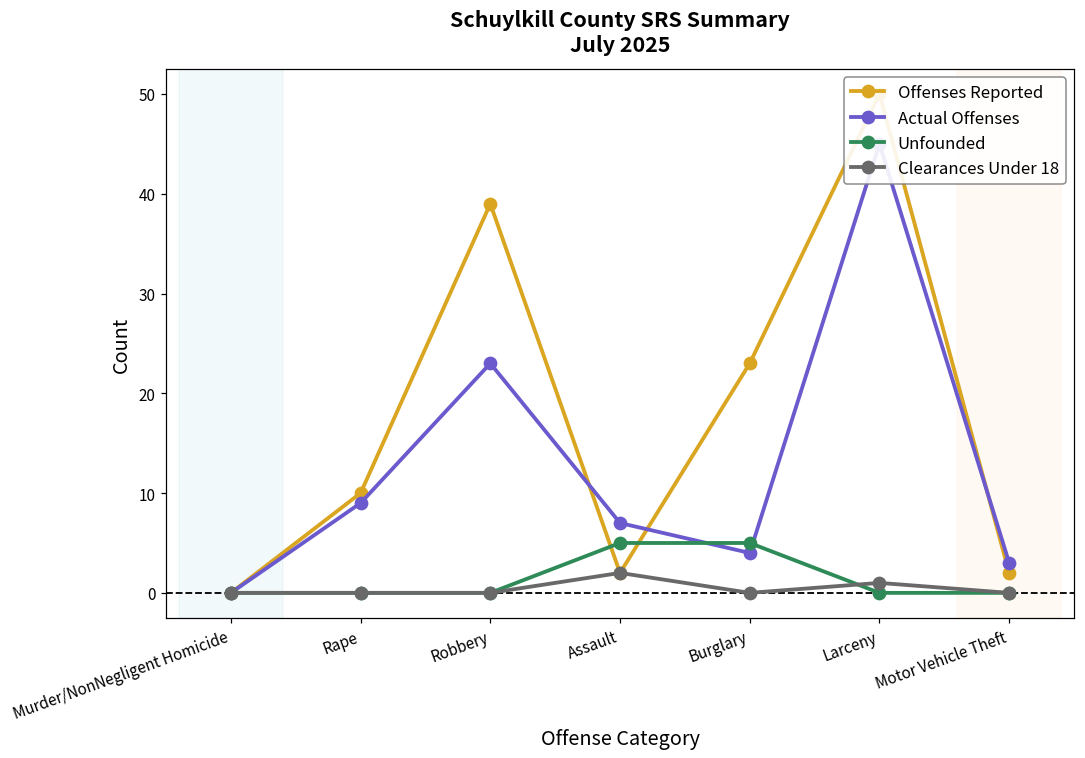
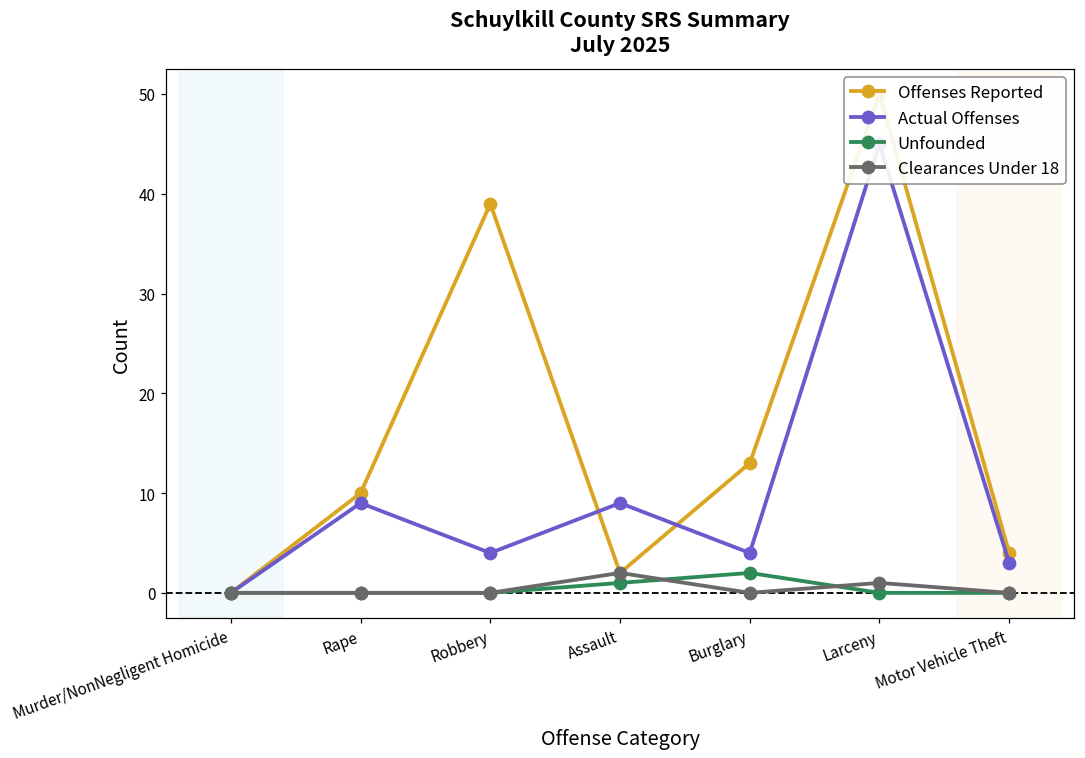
Actual Offenses, Robbery: 23 -> 4
Actual Offenses, Assault: 7 -> 9
Unfounded, Assault: 5 -> 1
Offenses Reported, Burglary: 23 -> 13
Unfounded, Burglary: 5 -> 2
Offenses Reported, Motor Vehicle Theft: 2 -> 4
